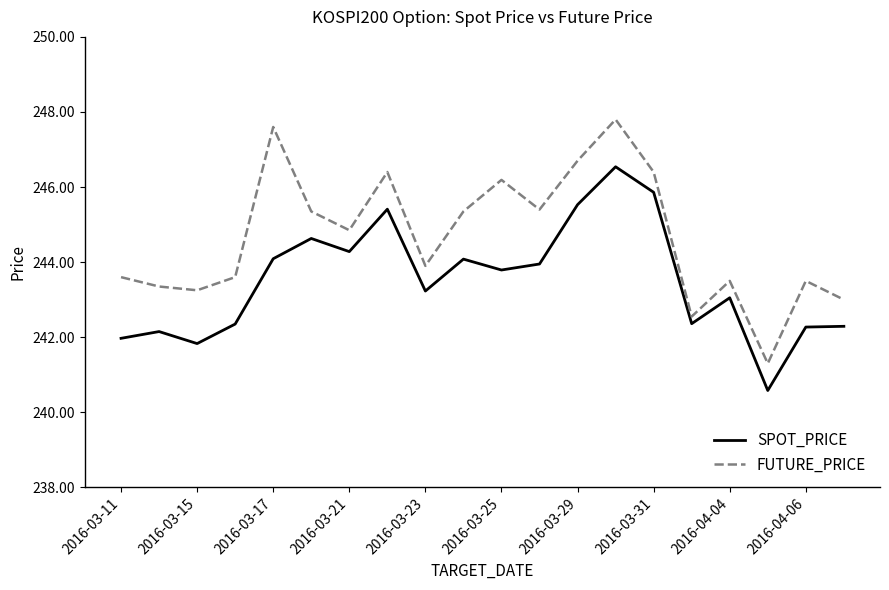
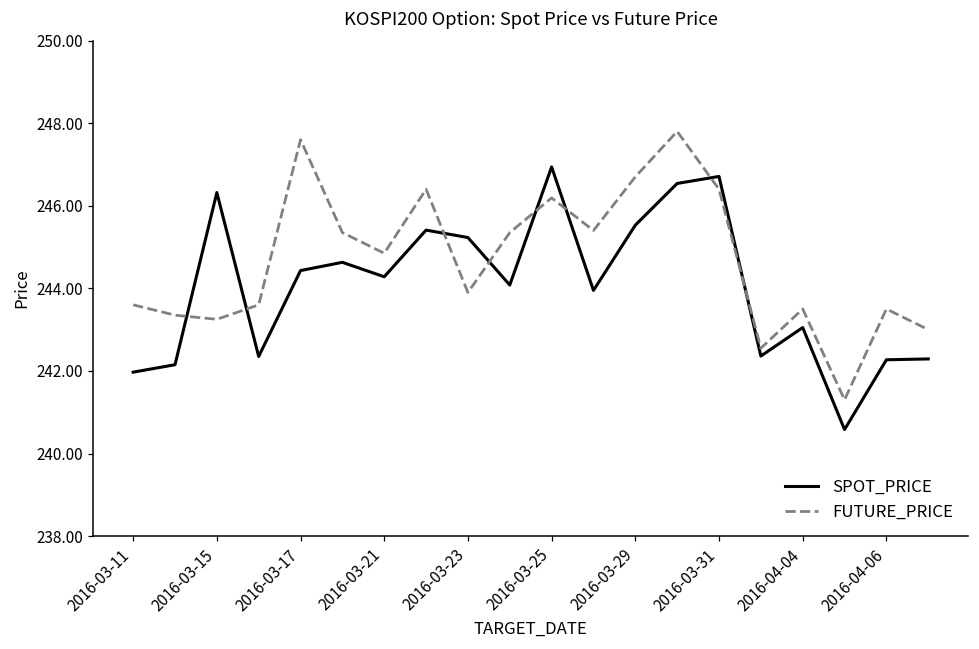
SPOT_PRICE, 2016-03-15: 241.8 -> 246.3
SPOT_PRICE, 2016-03-17: 244.1 -> 244.4
SPOT_PRICE, 2016-03-23: 243.2 -> 245.2
SPOT_PRICE, 2016-03-25: 243.8 -> 246.9
SPOT_PRICE, 2016-03-31: 245.9 -> 246.7
